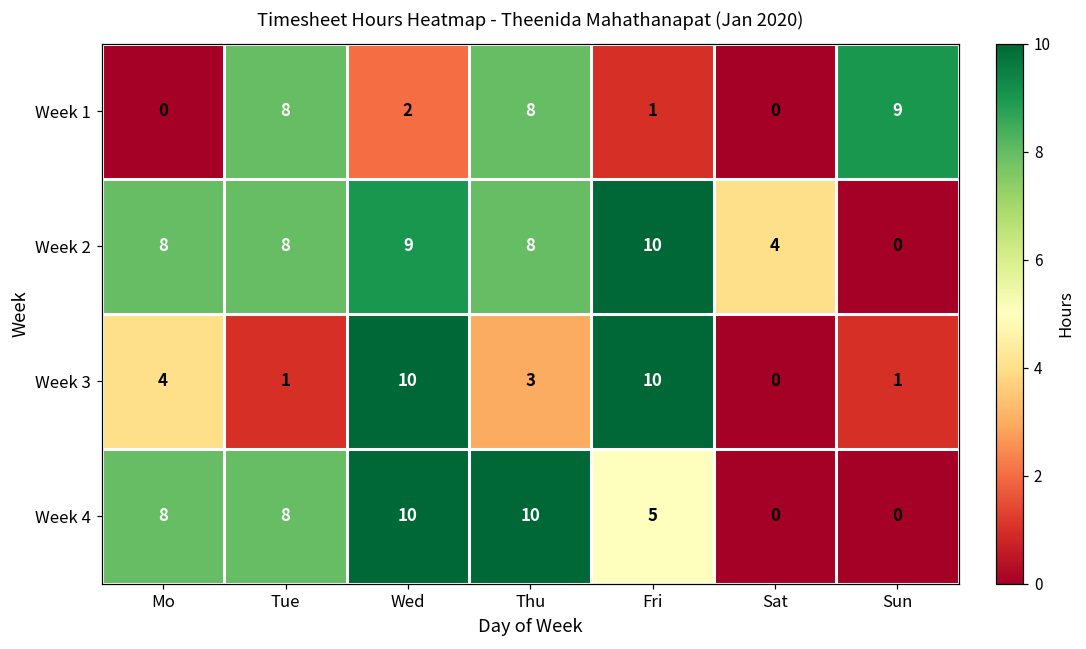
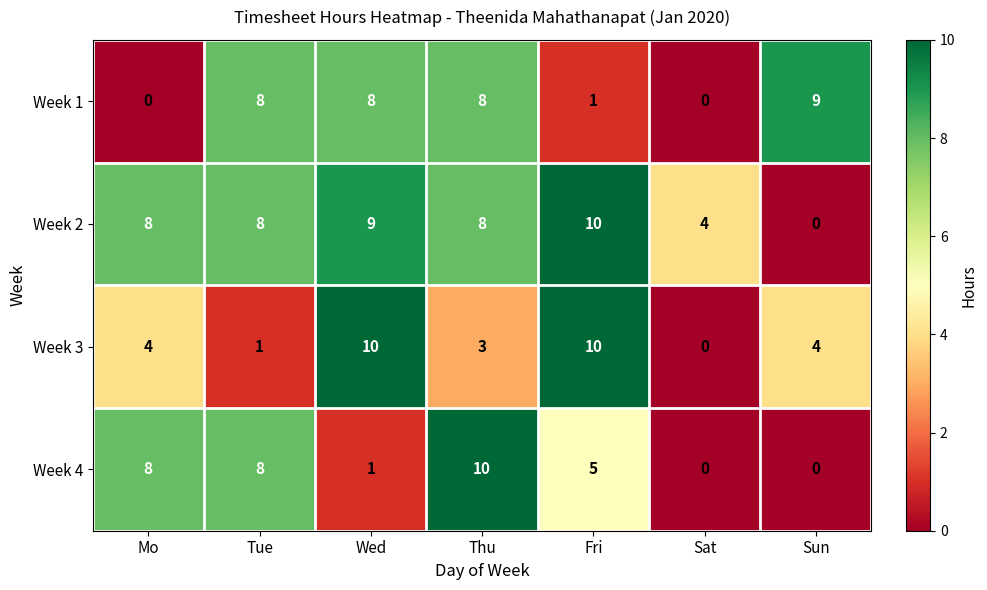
Week 1, Wed: 2 -> 8
Week 3, Sun: 1 -> 4
Week 4, Wed: 10 -> 1
